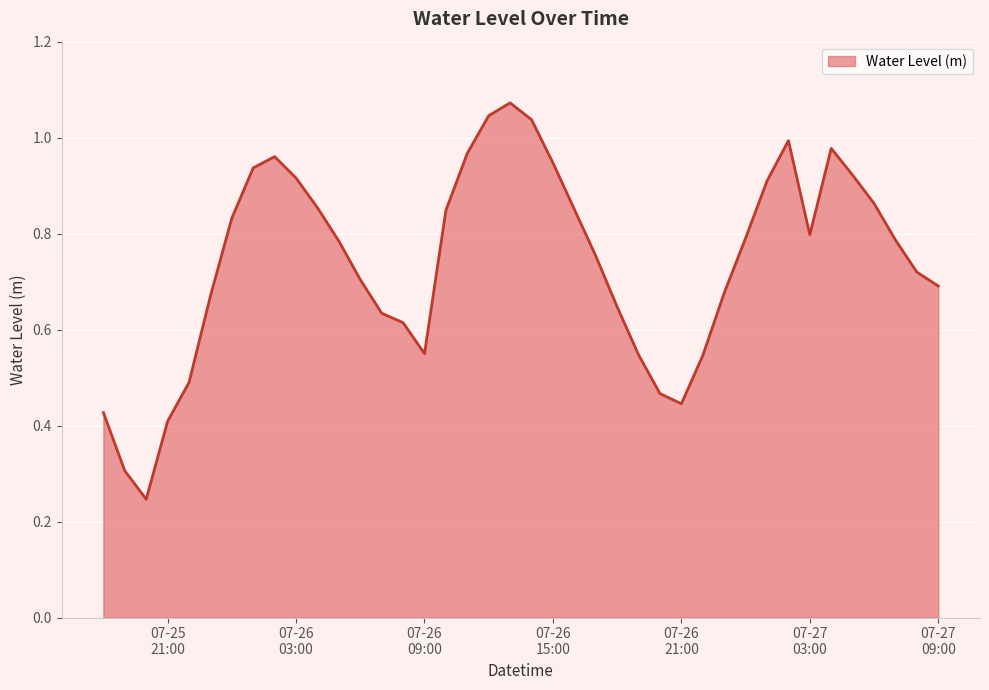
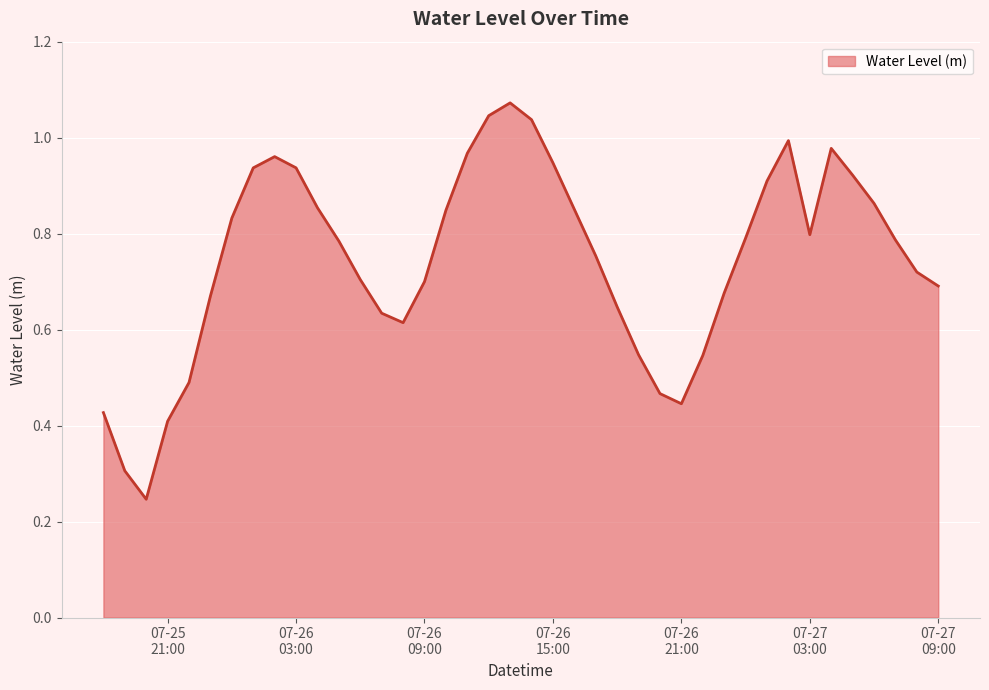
07-26 03:00: 0.92 -> 0.94
07-26 09:00: 0.55 -> 0.70
